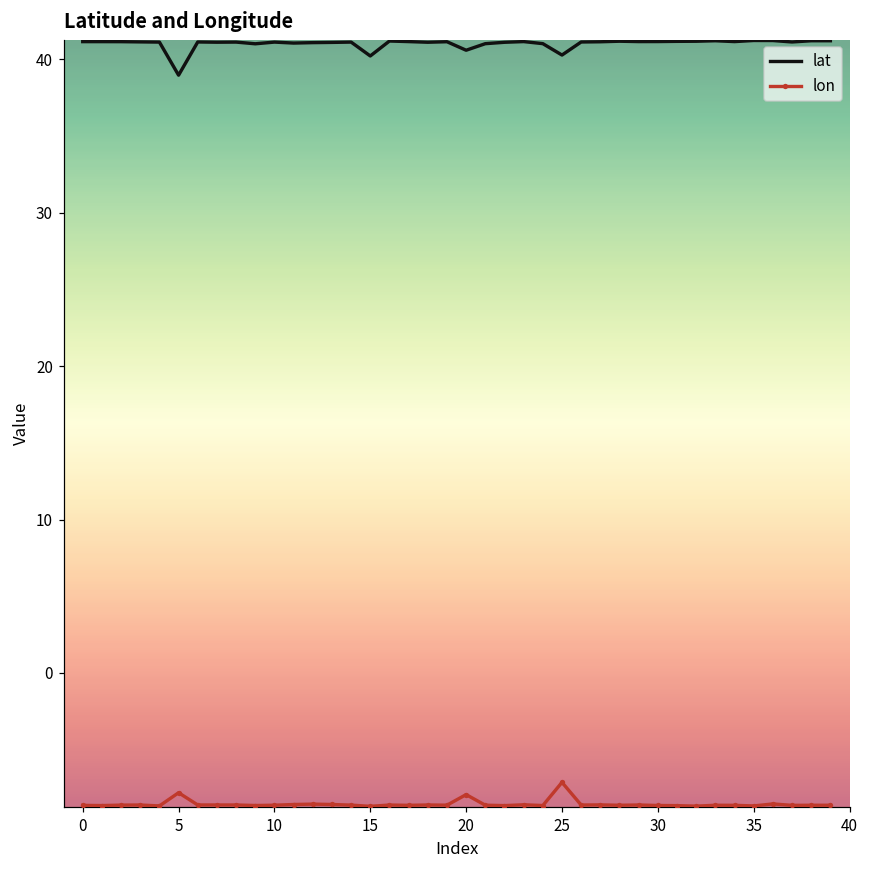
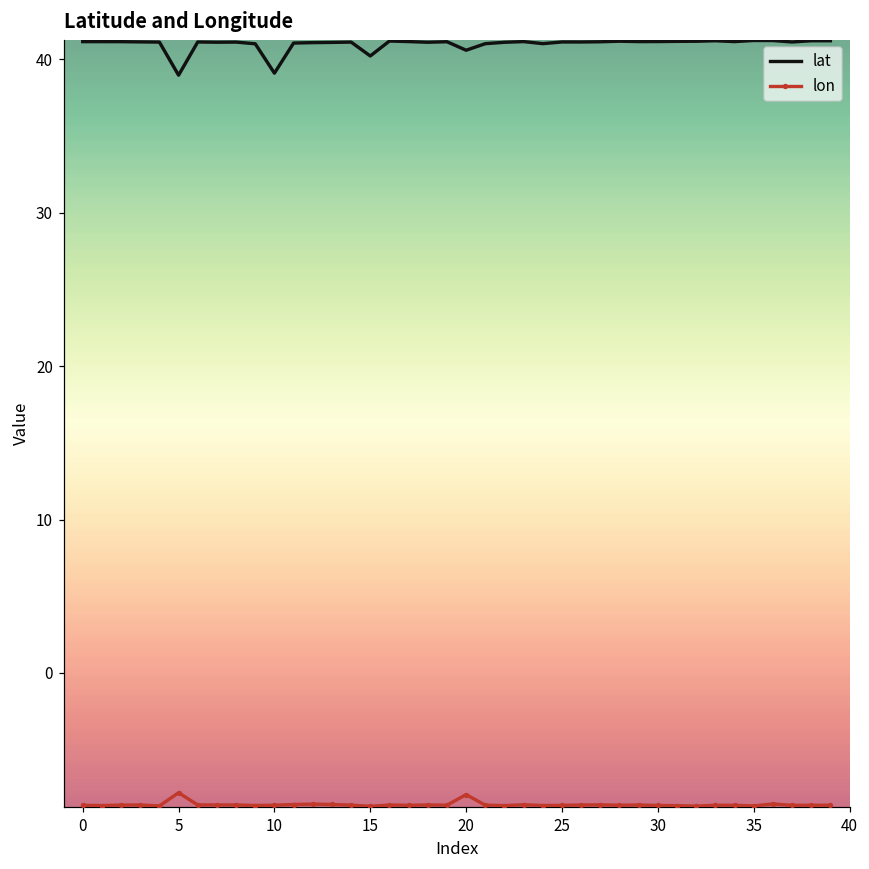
lat, 10: 41.1 -> 39.1
lat, 25: 40.3 -> 41.1
lon, 25: -7.1 -> -8.6
